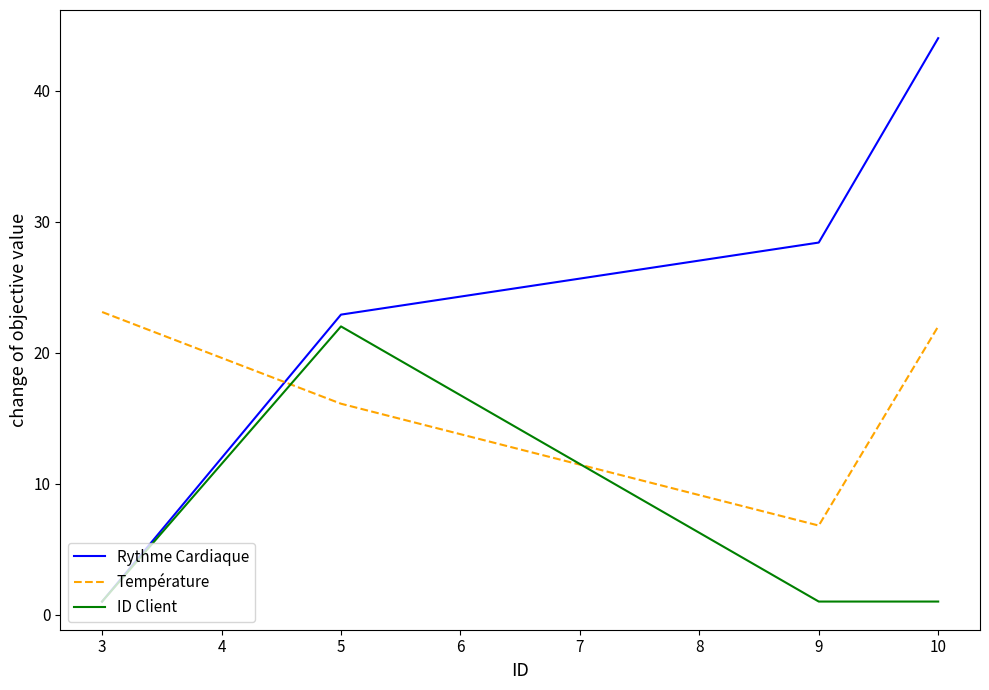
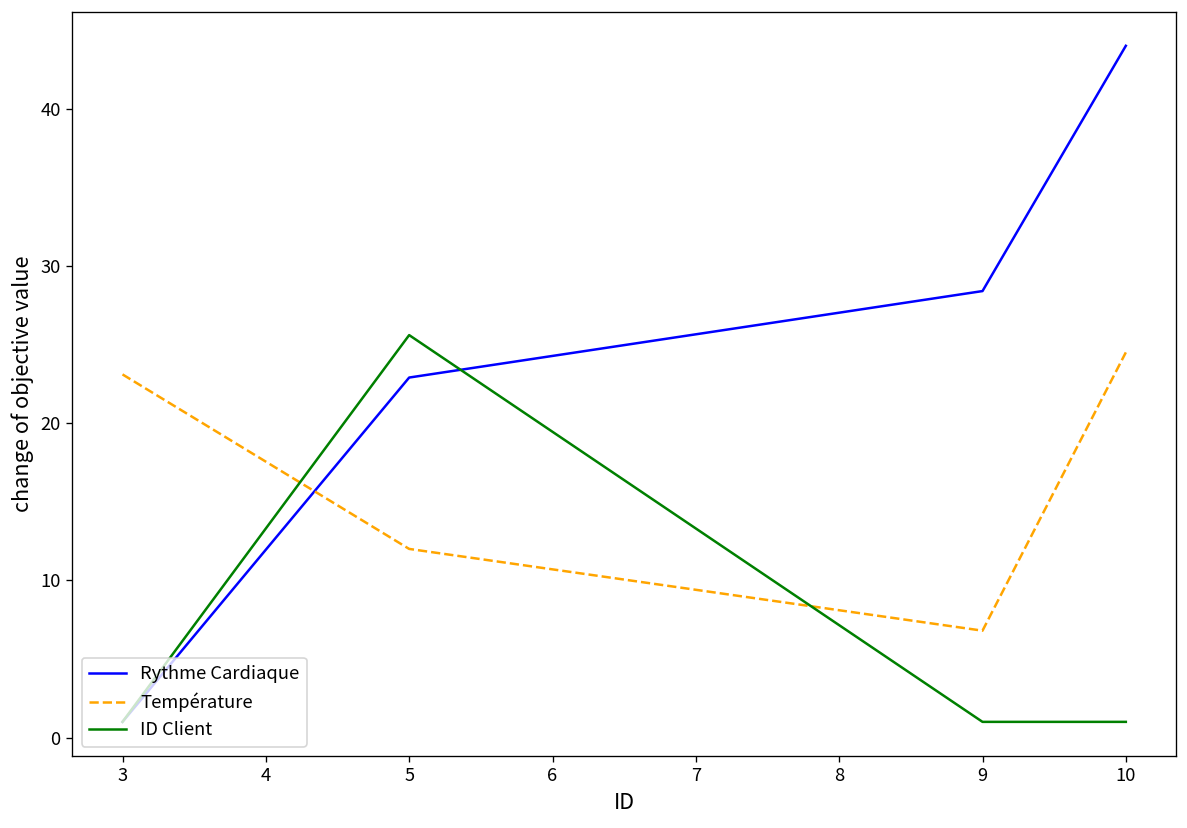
Température, 5: 16.1 -> 12.0
ID Client, 5: 22.0 -> 25.6
Température, 10: 22.0 -> 24.5
